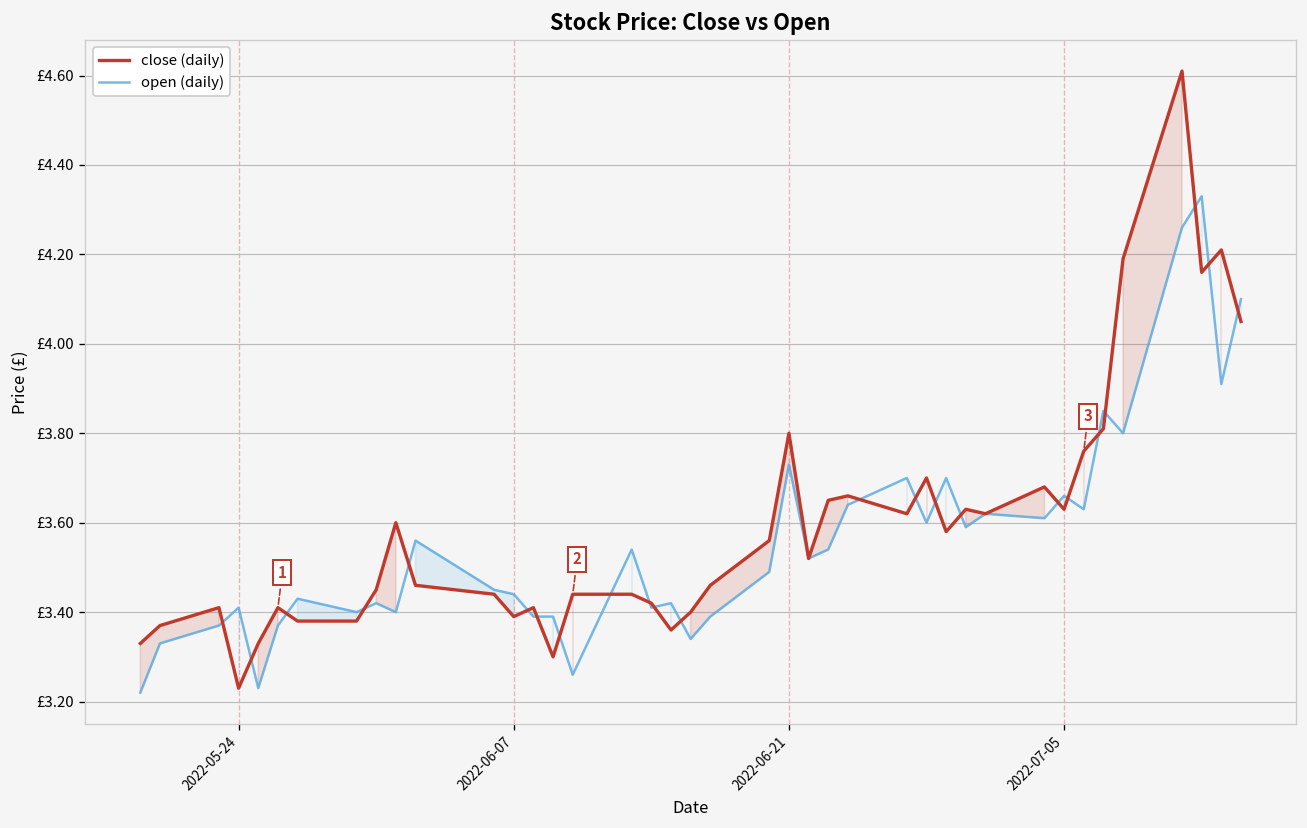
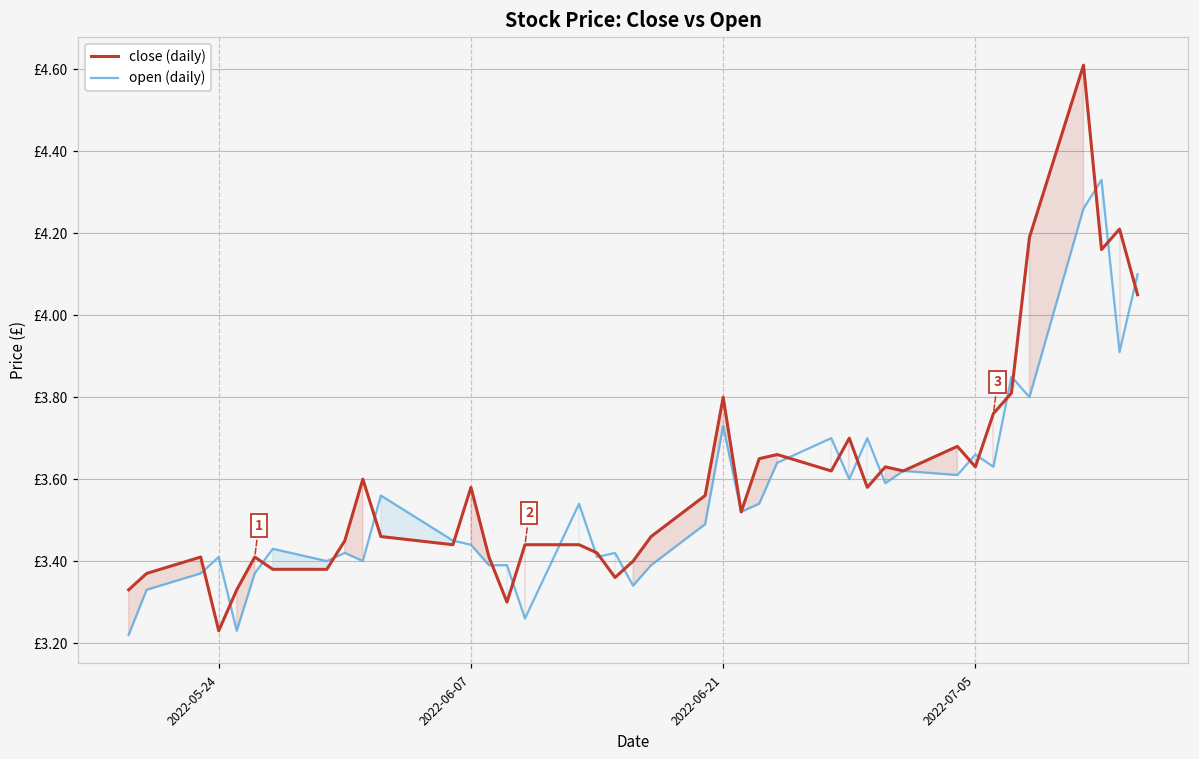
close (daily), 2022-06-07: £3.39 -> £3.58
